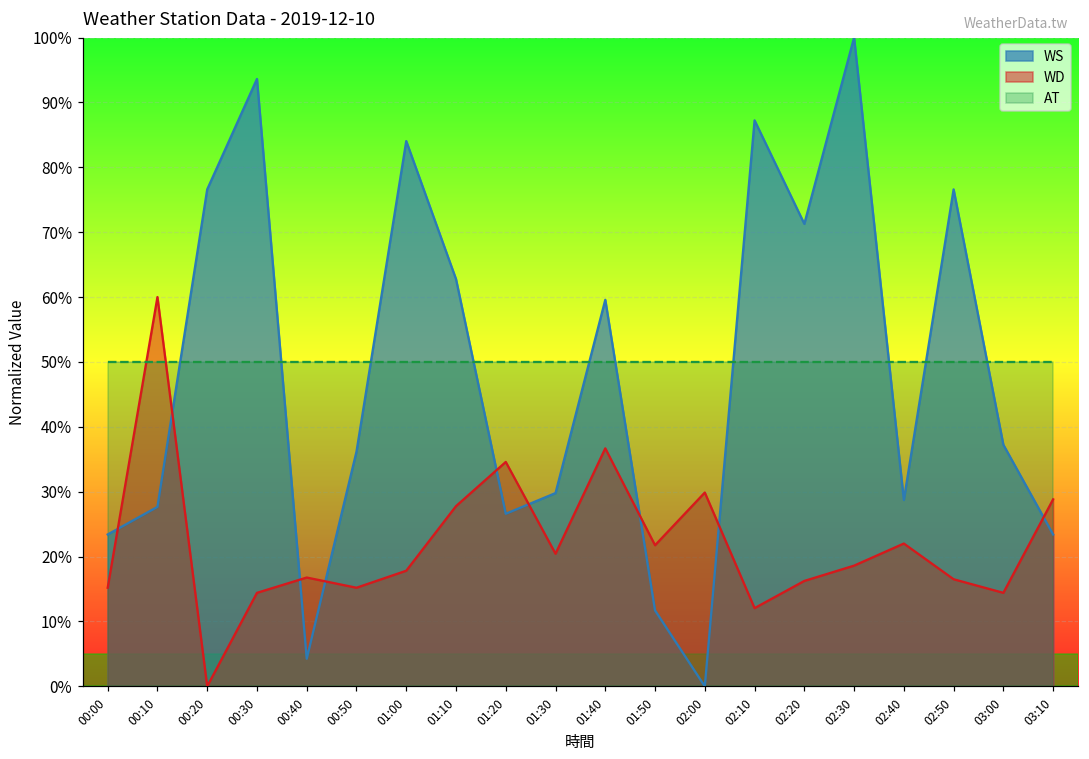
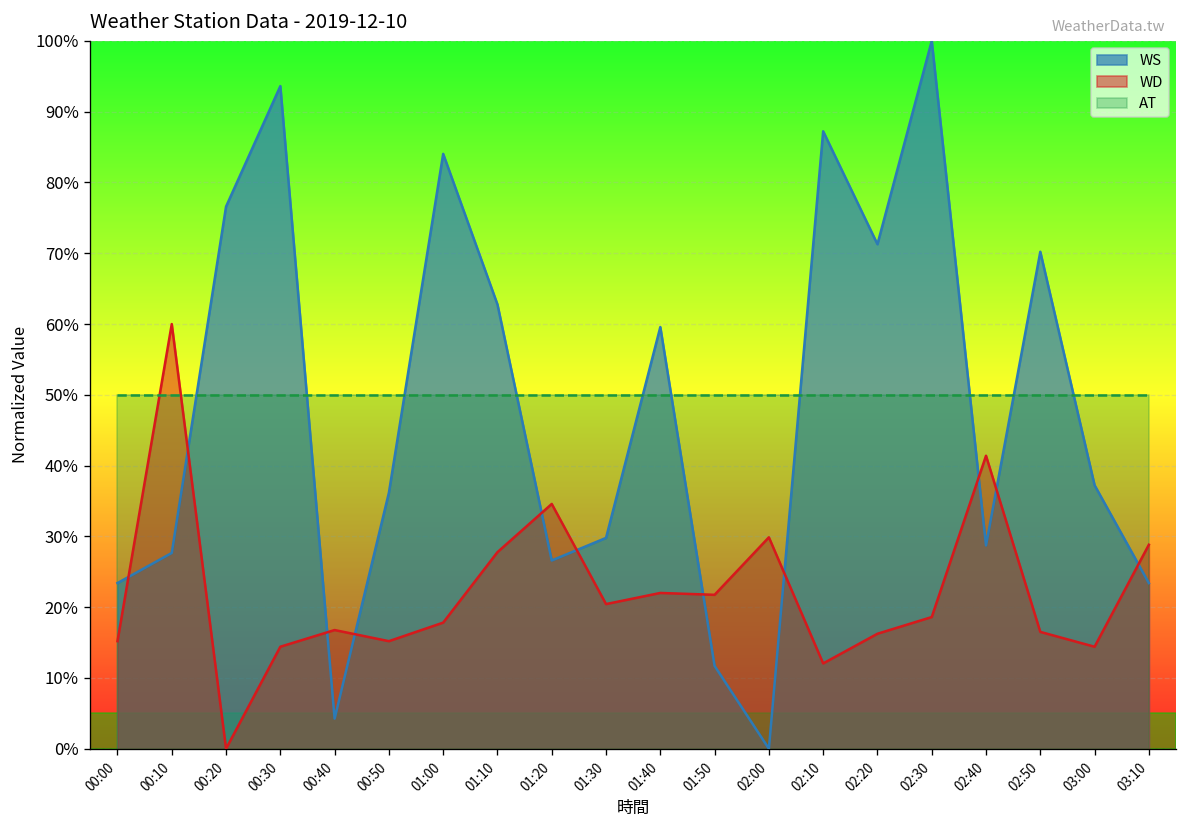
WD, 01:40: 37% -> 22%
WD, 02:40: 22% -> 41%
WS, 02:50: 77% -> 70%
